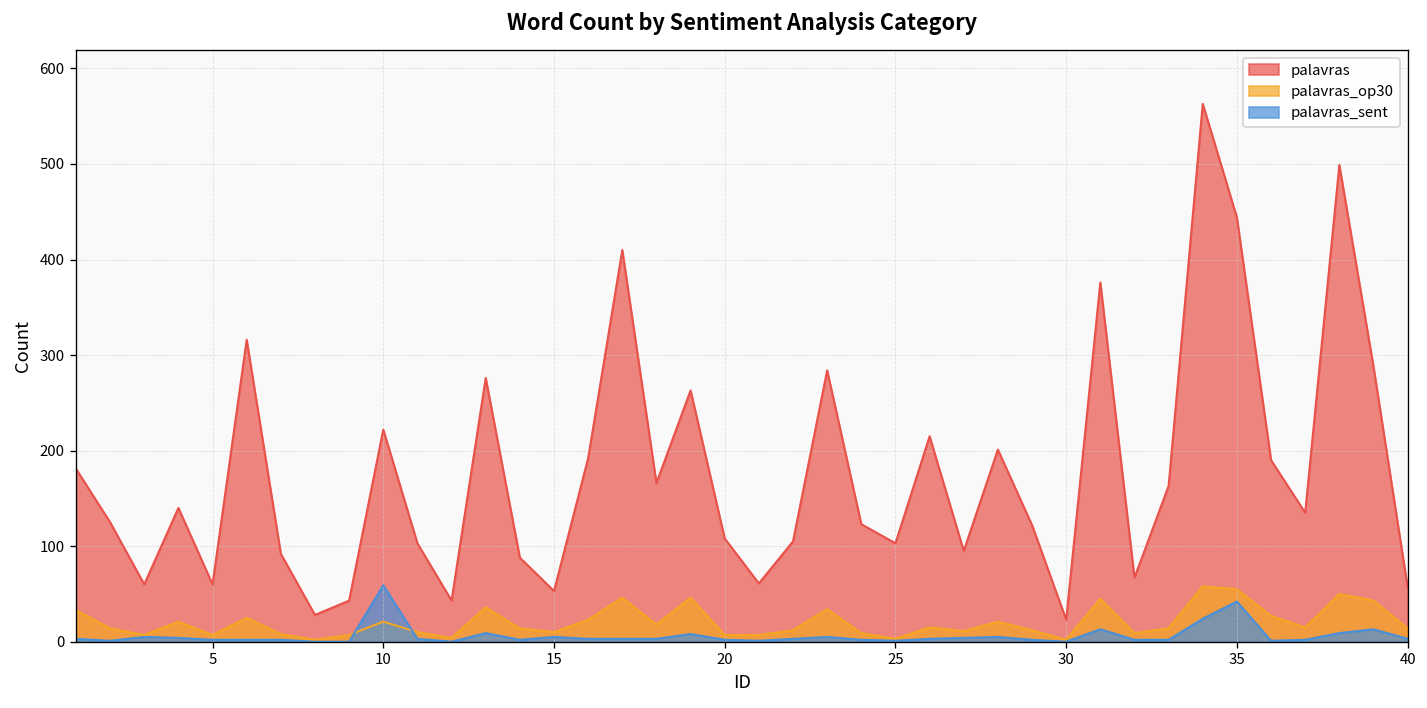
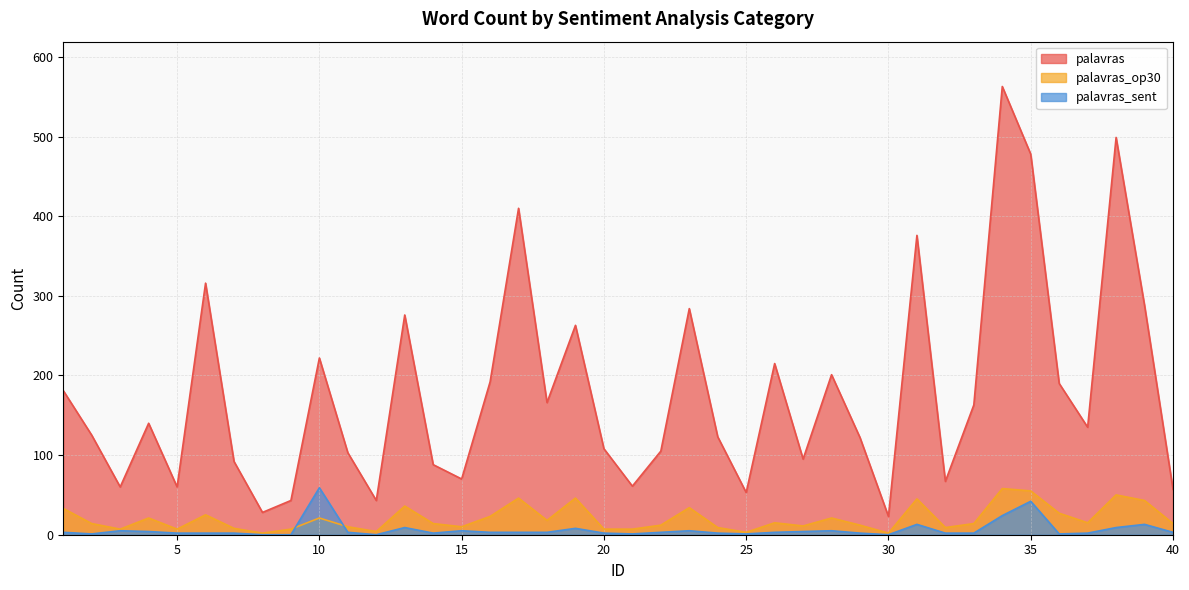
palavras, 15: 50 -> 70
palavras, 25: 100 -> 50
palavras, 35: 440 -> 480
